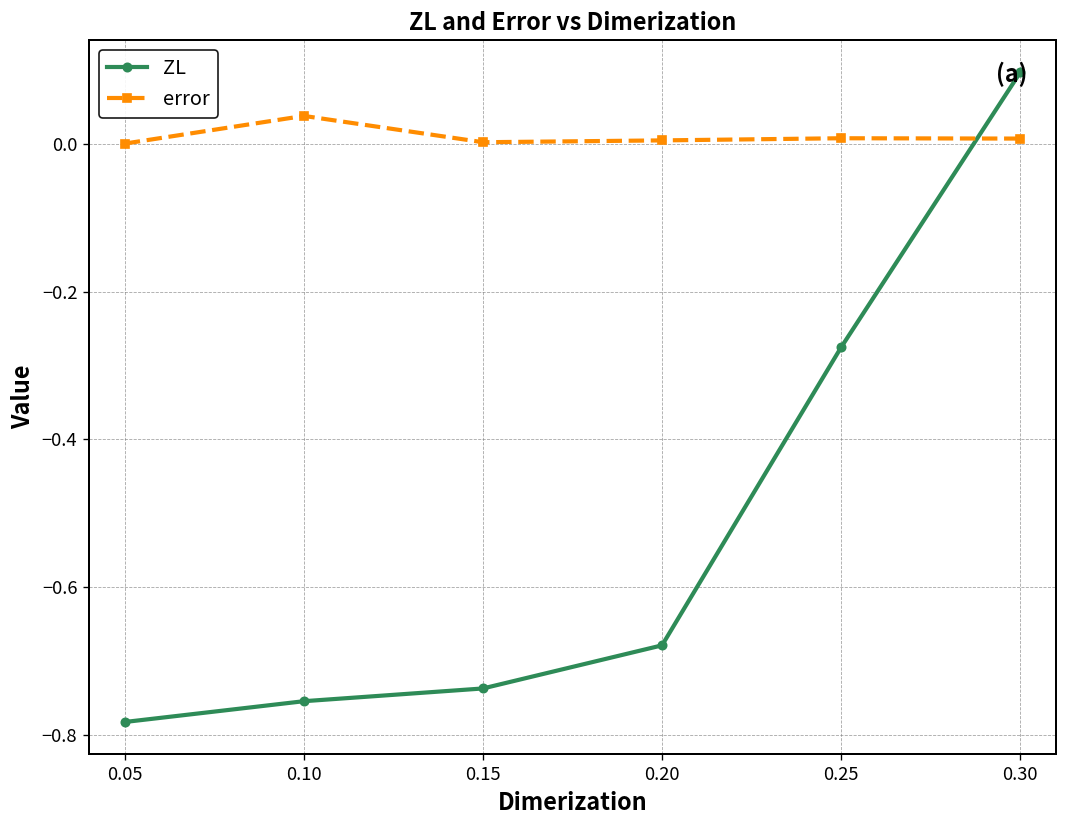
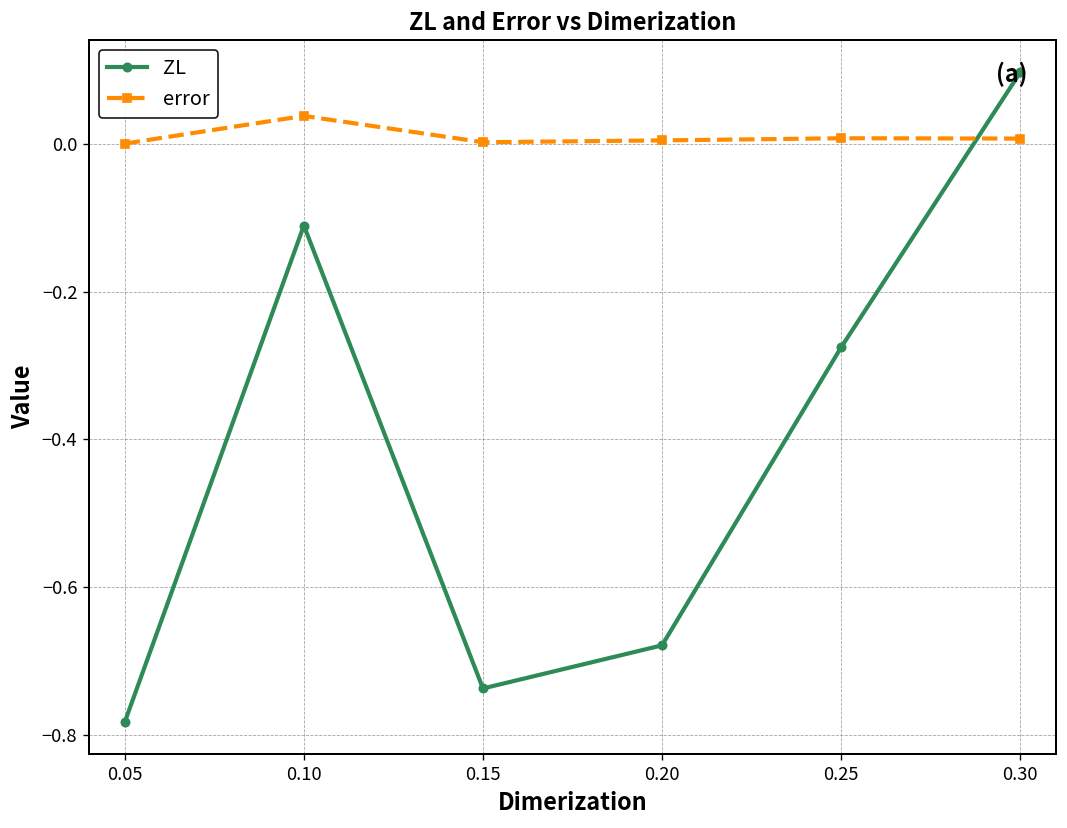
ZL, 0.10: -0.75 -> -0.11
